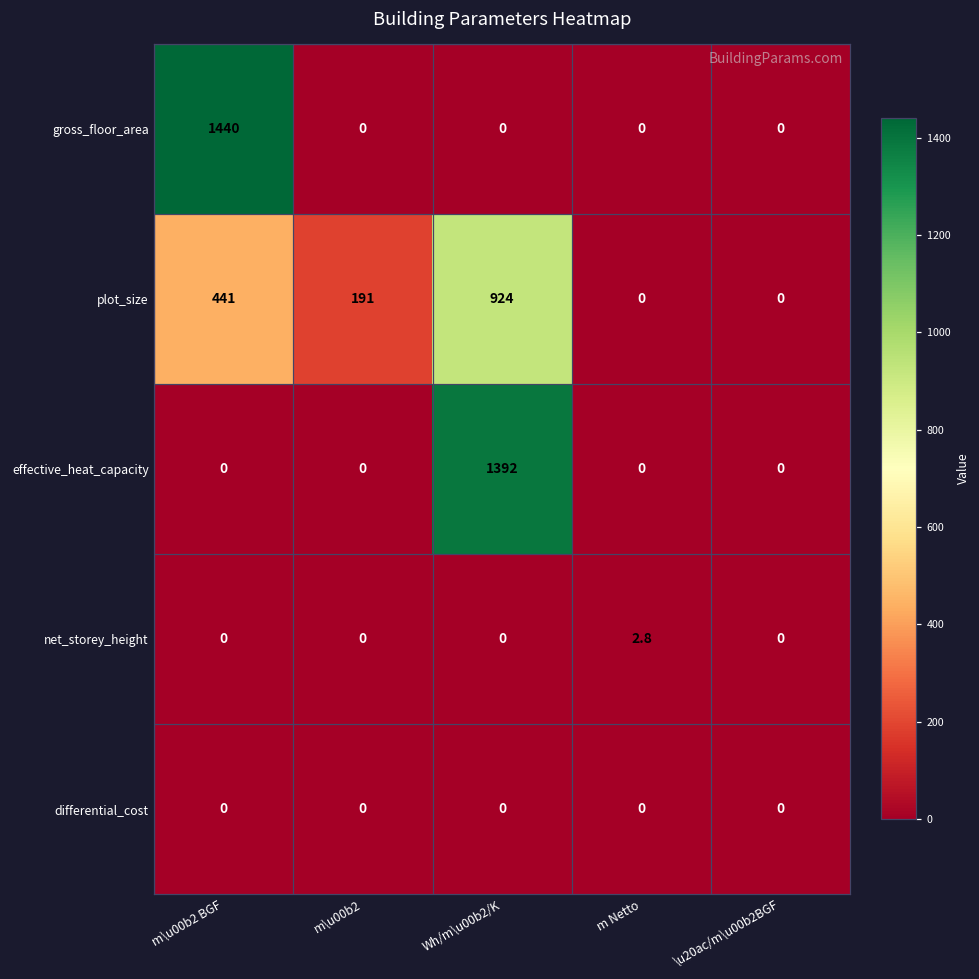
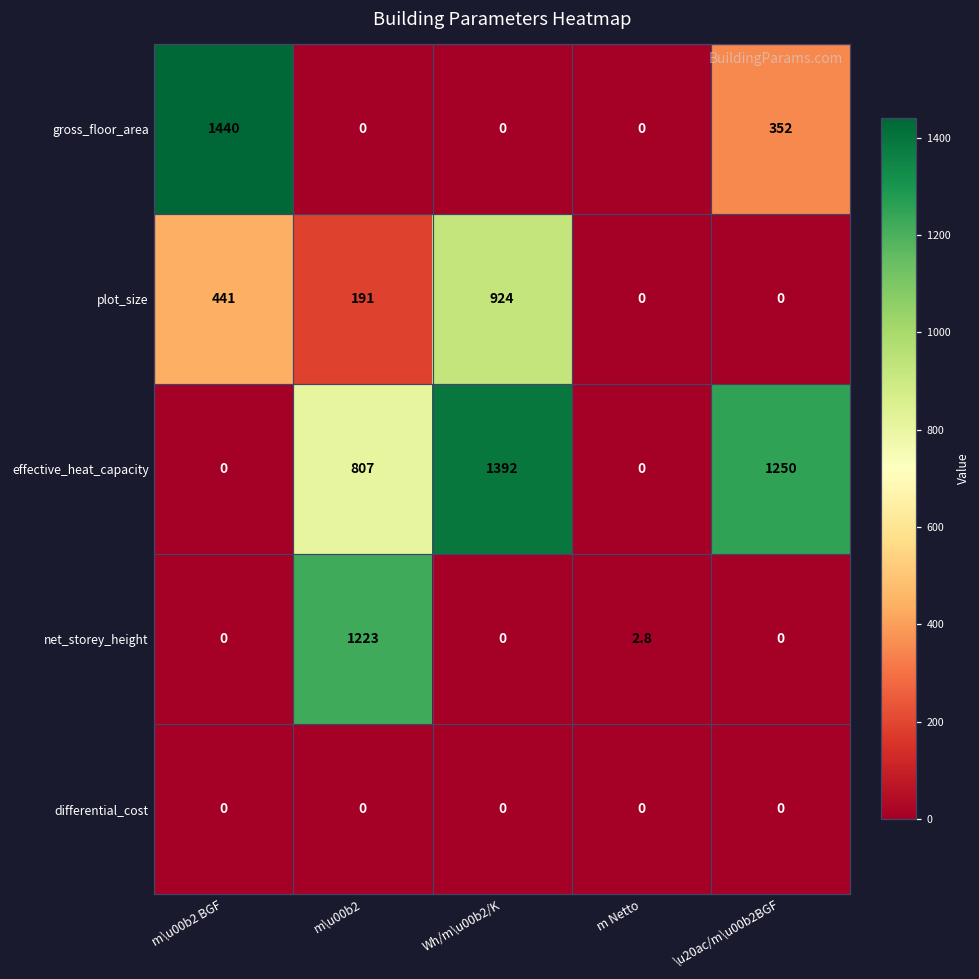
gross_floor_area, \u20ac/m\u00b2BGF: 0 -> 352
effective_heat_capacity, m\u00b2: 0 -> 807
effective_heat_capacity, \u20ac/m\u00b2BGF: 0 -> 1250
net_storey_height, m\u00b2: 0 -> 1223
